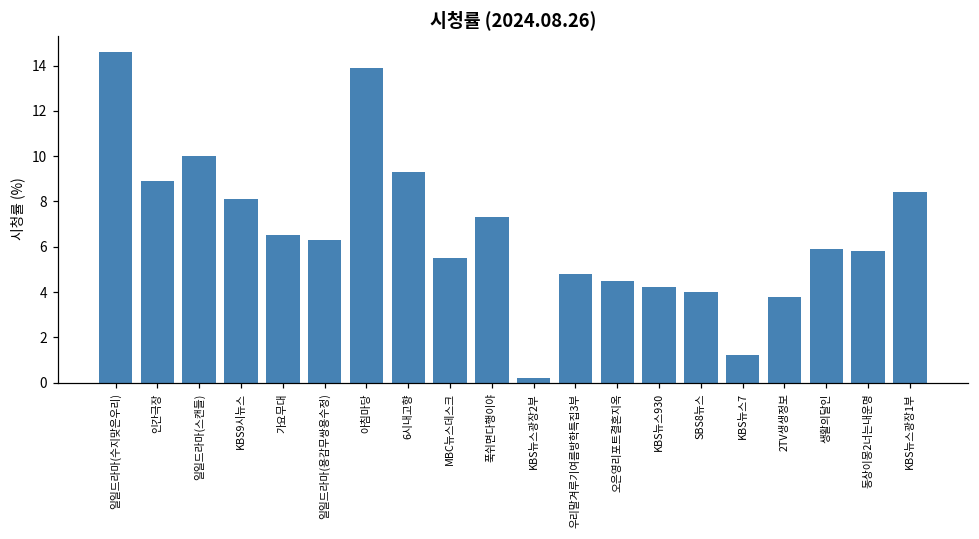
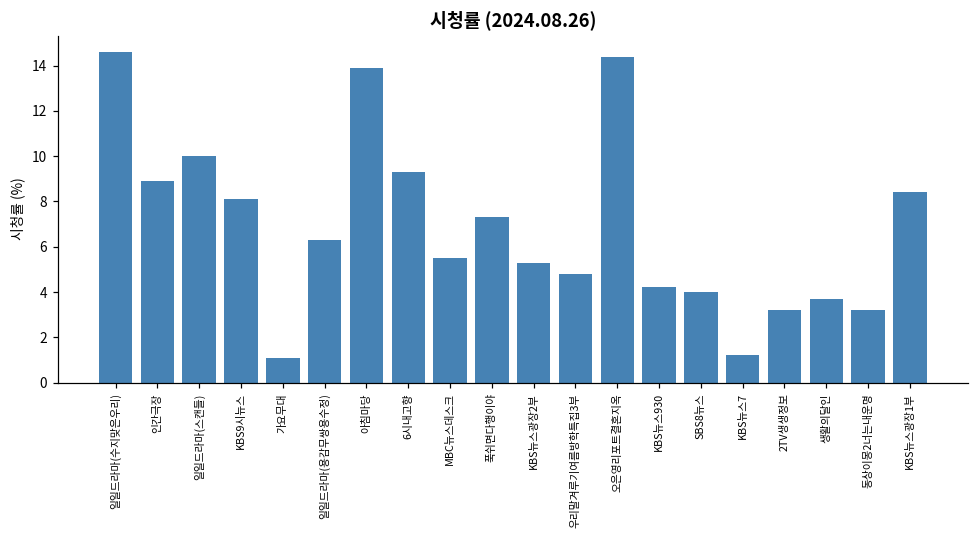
가요무대: 6.5 -> 1.1
KBS뉴스광장2부: 0.2 -> 5.3
오은영리포트결혼지옥: 4.5 -> 14.4
2TV생생정보: 3.8 -> 3.2
생활의달인: 5.9 -> 3.7
동상이몽2너는내운명: 5.8 -> 3.2
